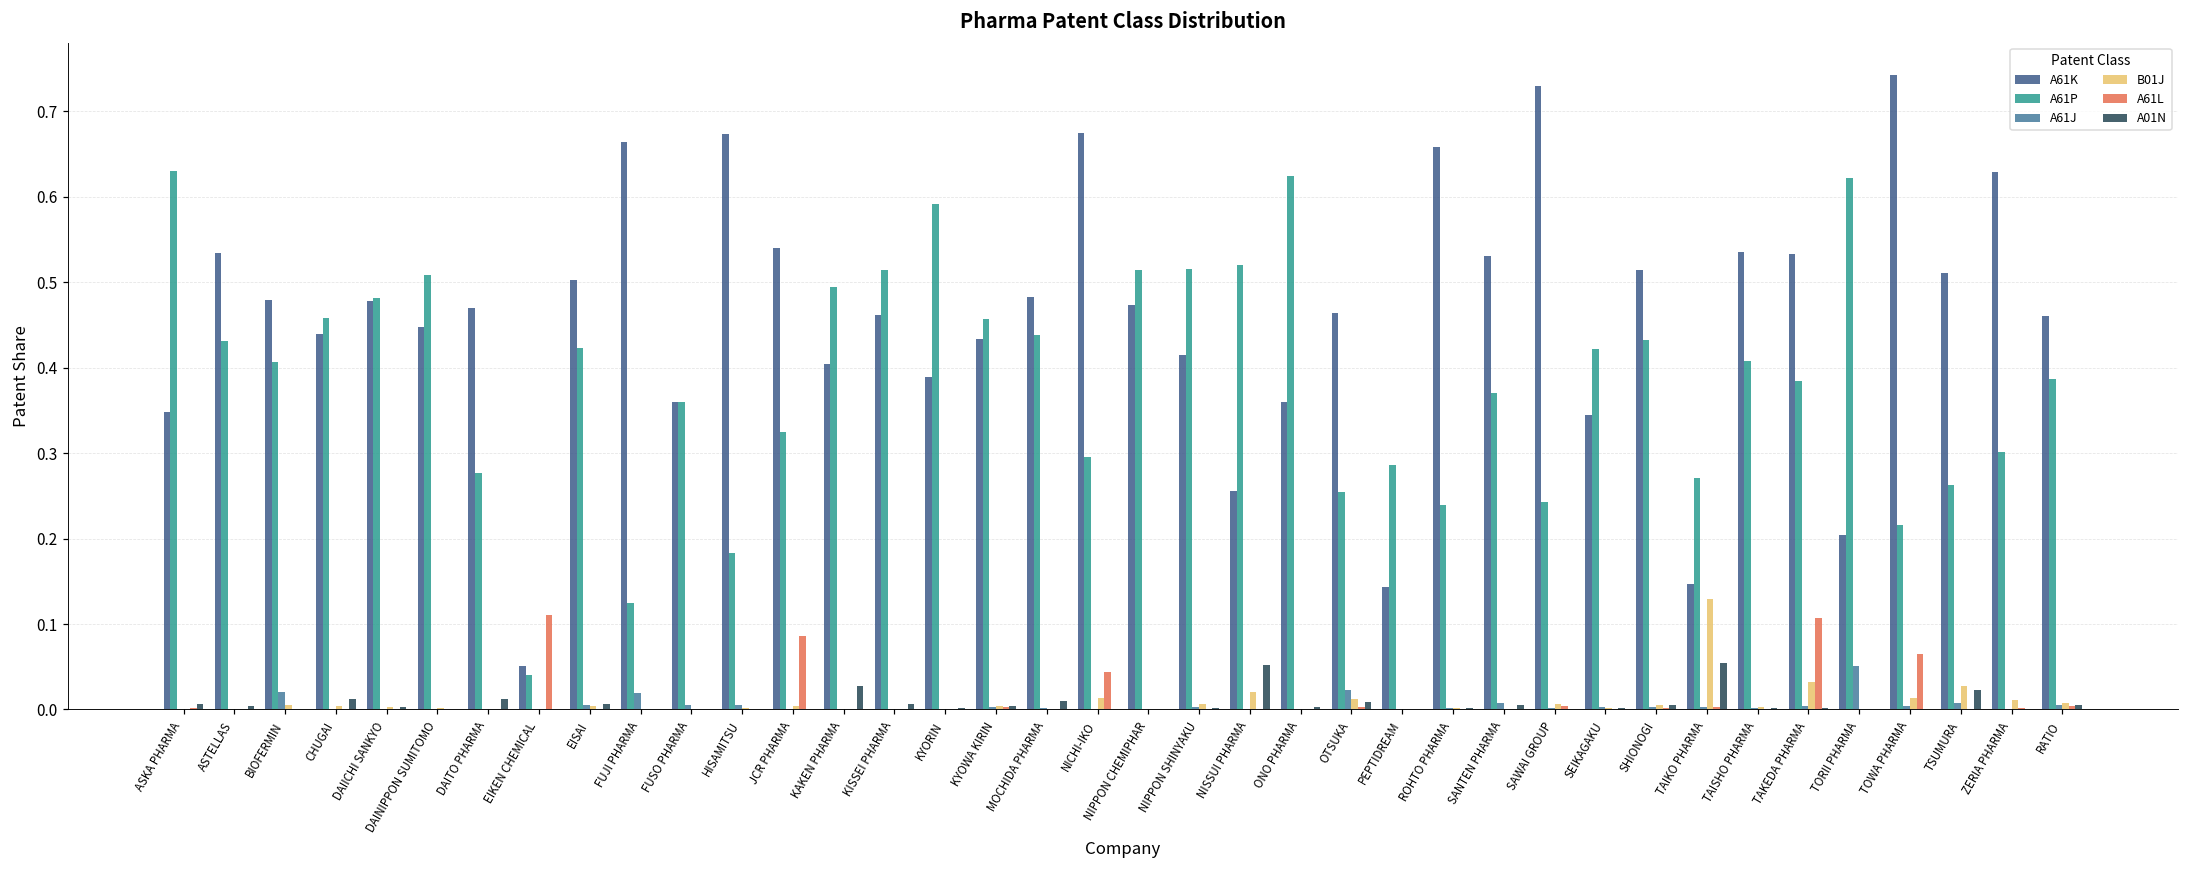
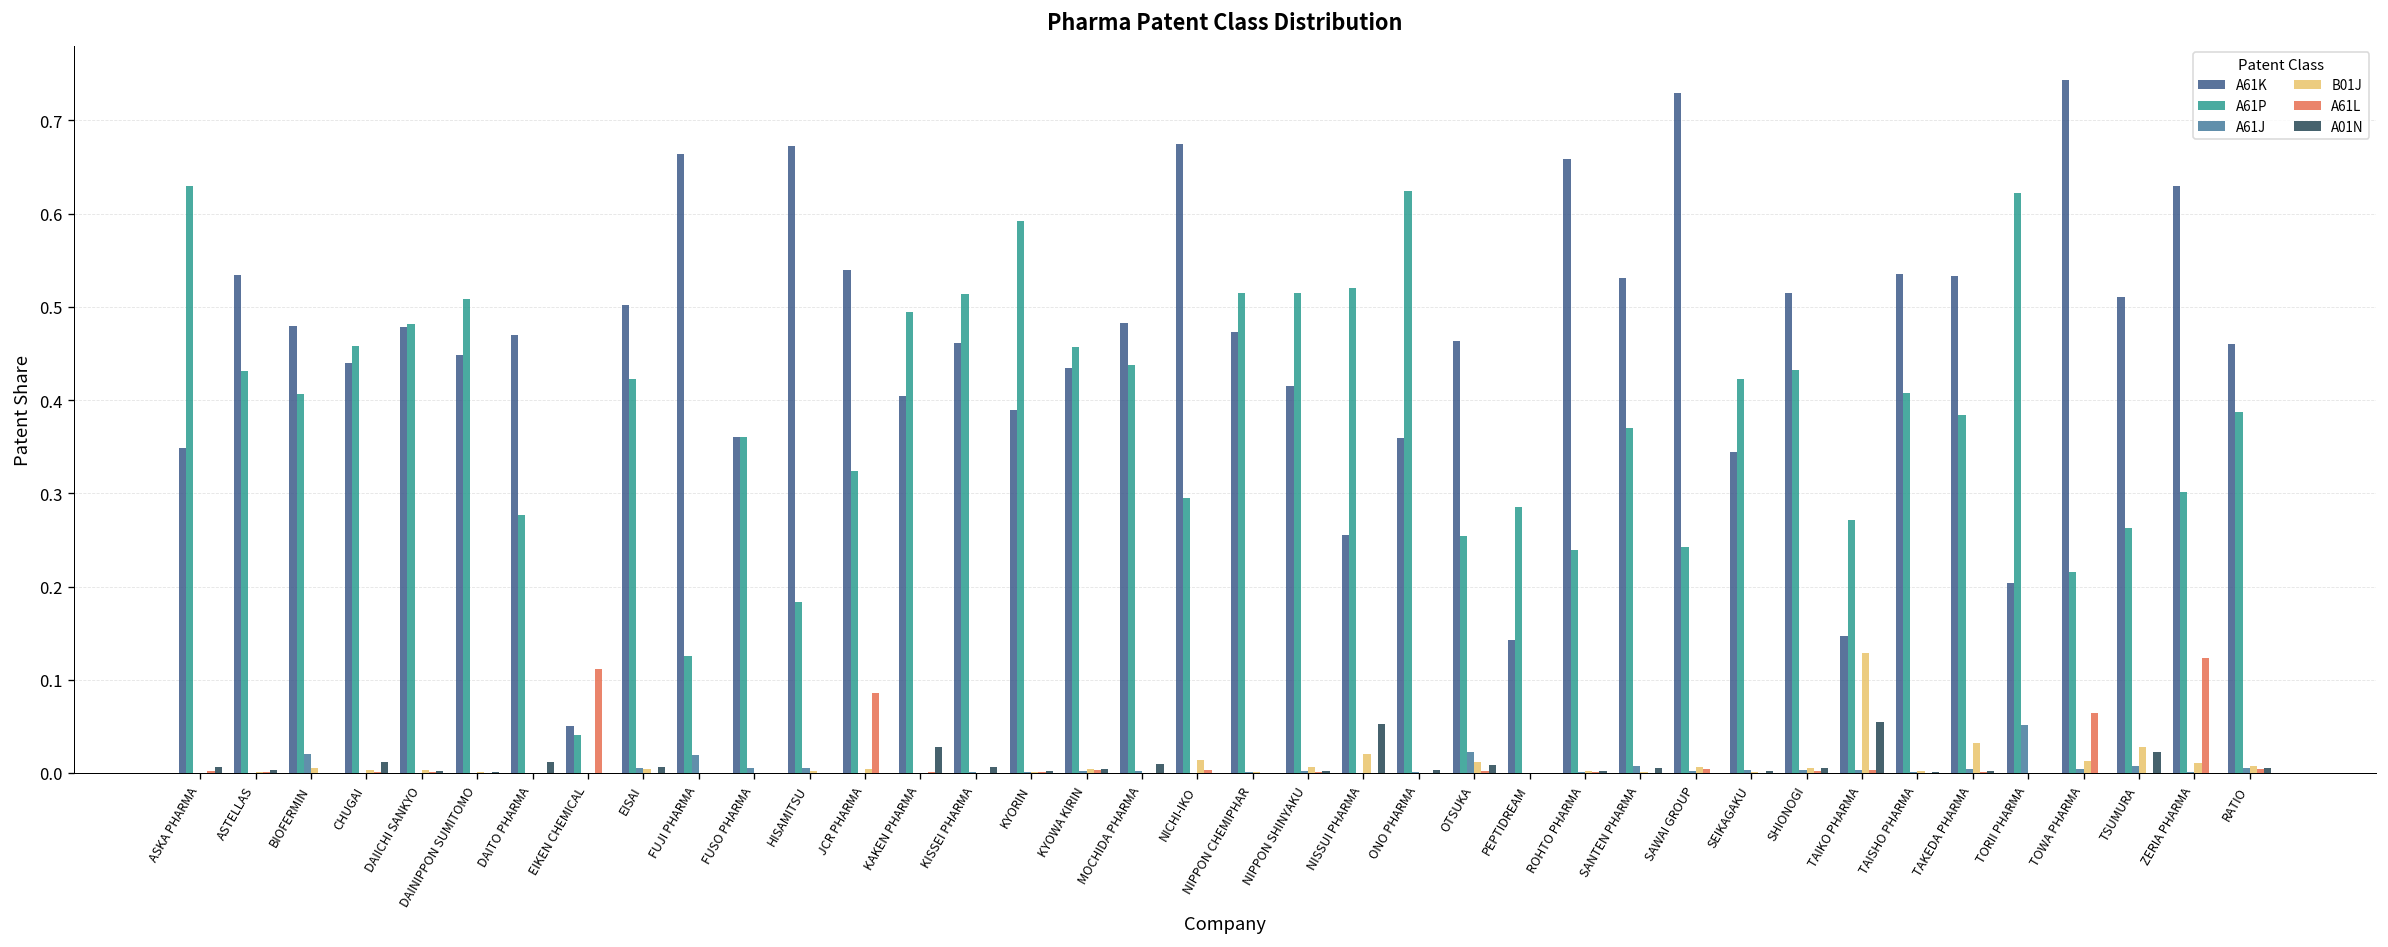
A61L, NICHI-IKO: 0.04 -> 0.00
A61L, TAKEDA PHARMA: 0.11 -> 0.00
A61L, ZERIA PHARMA: 0.00 -> 0.12
